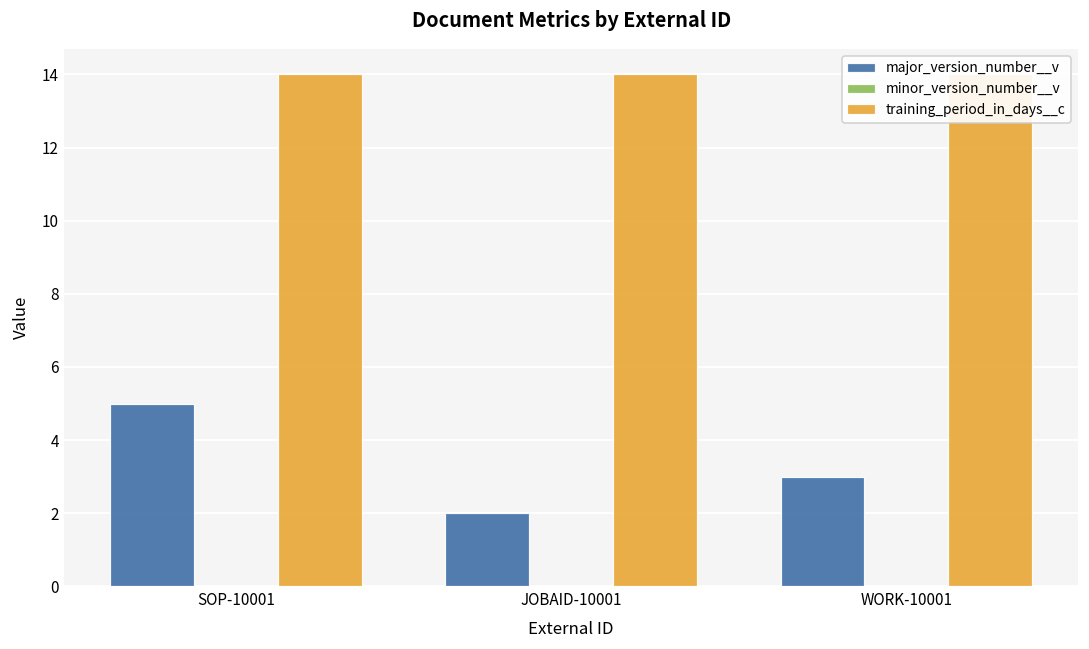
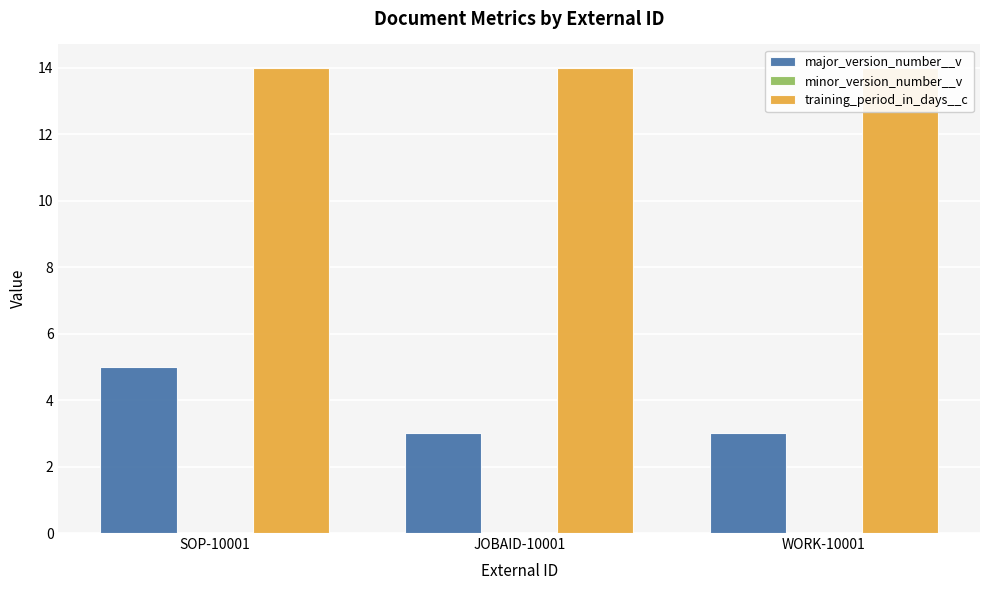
major_version_number__v, JOBAID-10001: 2 -> 3
